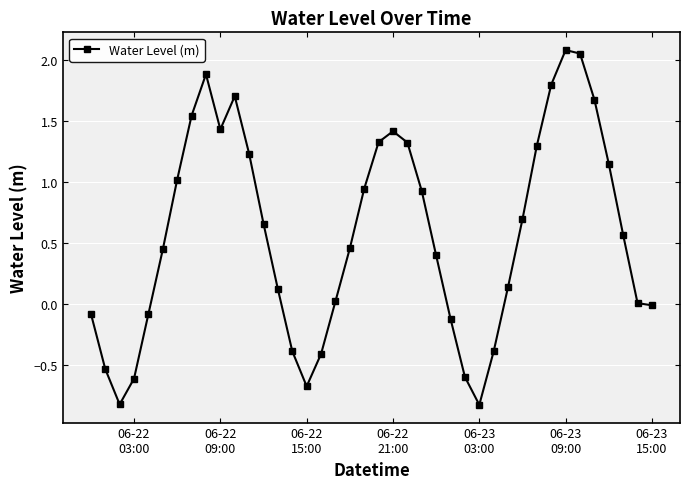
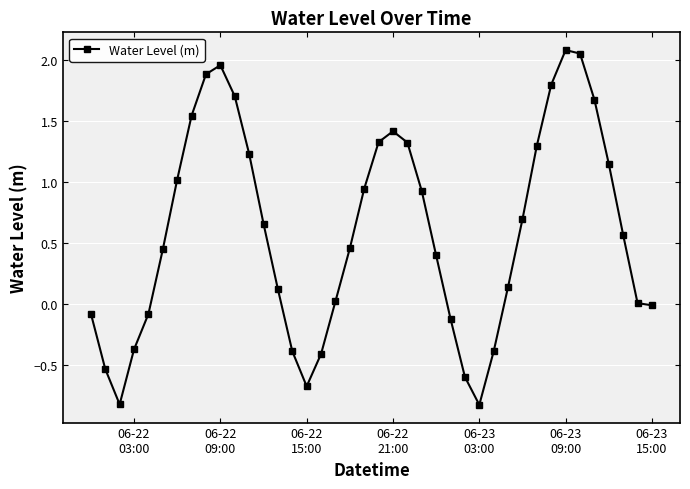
06-22 03:00: -0.61 -> -0.37
06-22 09:00: 1.43 -> 1.96
